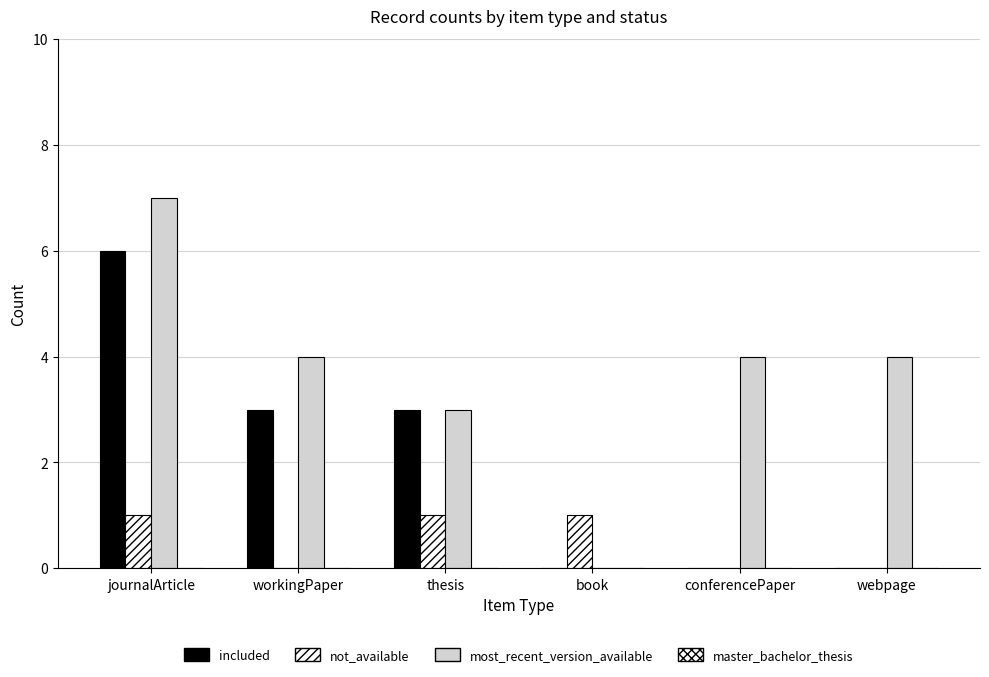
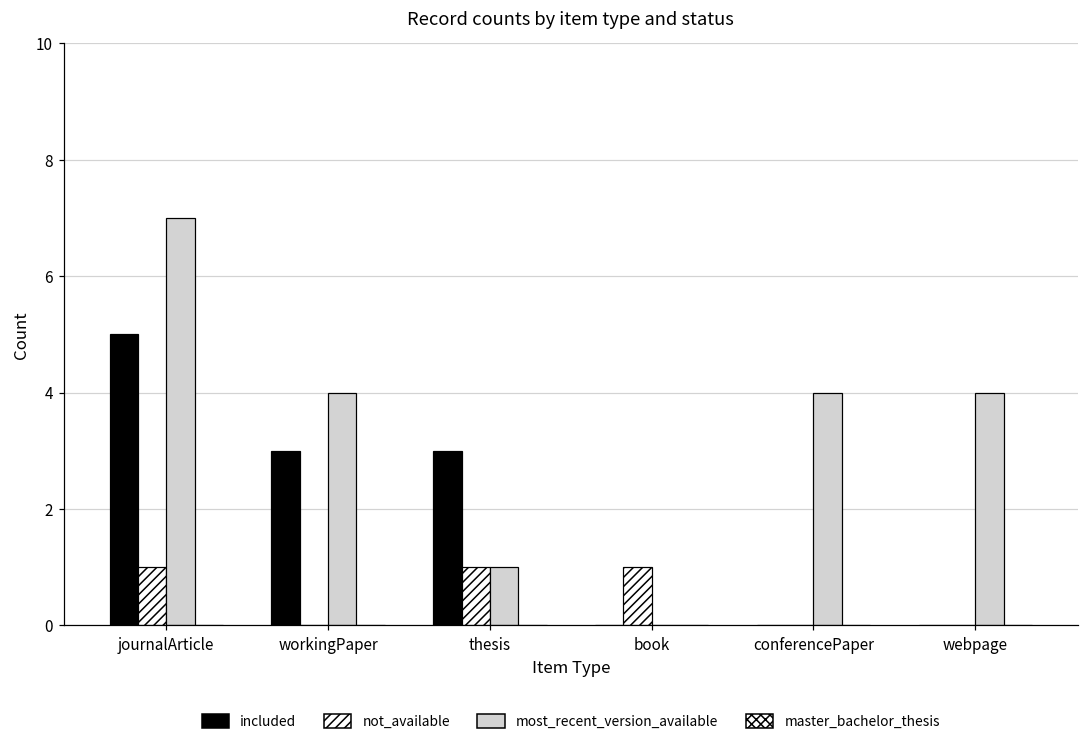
included, journalArticle: 6 -> 5
most_recent_version_available, thesis: 3 -> 1
